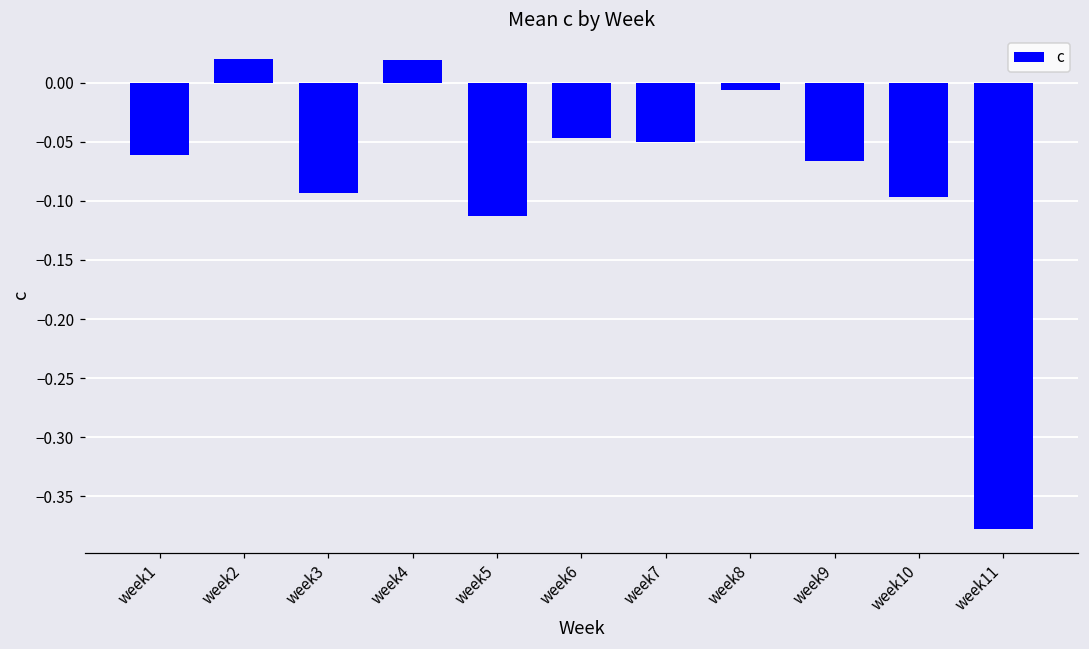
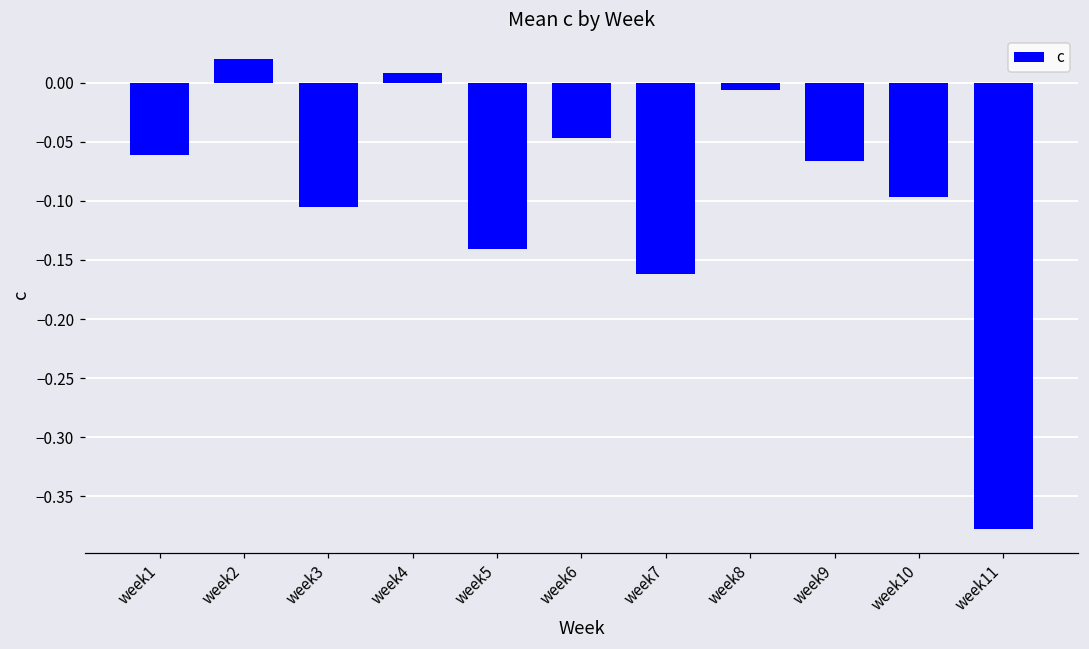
week3: -0.093 -> -0.105
week4: 0.019 -> 0.008
week5: -0.113 -> -0.141
week7: -0.050 -> -0.162
